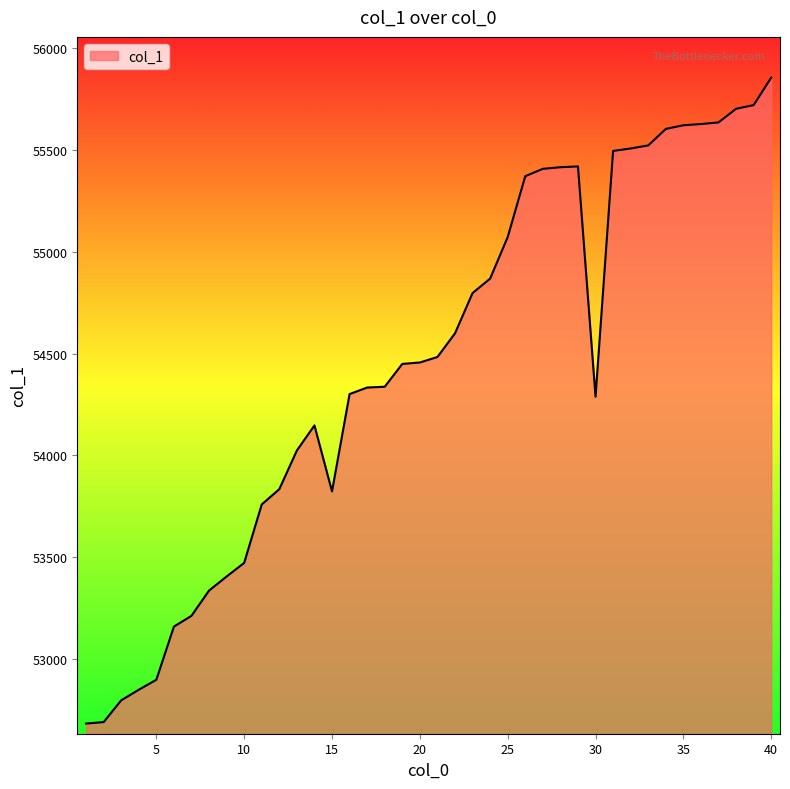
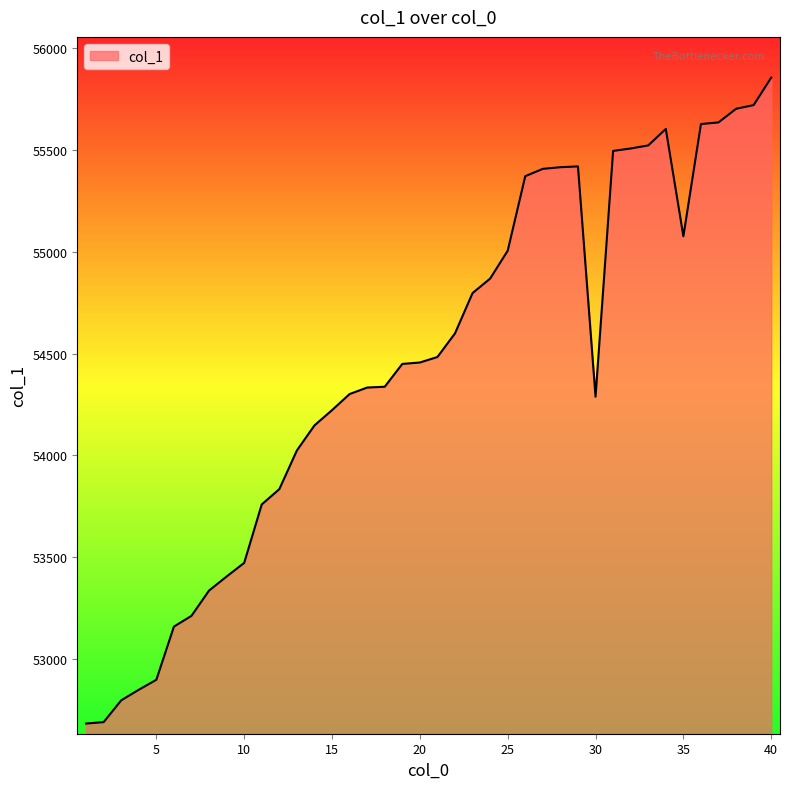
15: 53820 -> 54220
25: 55070 -> 55010
35: 55620 -> 55080
